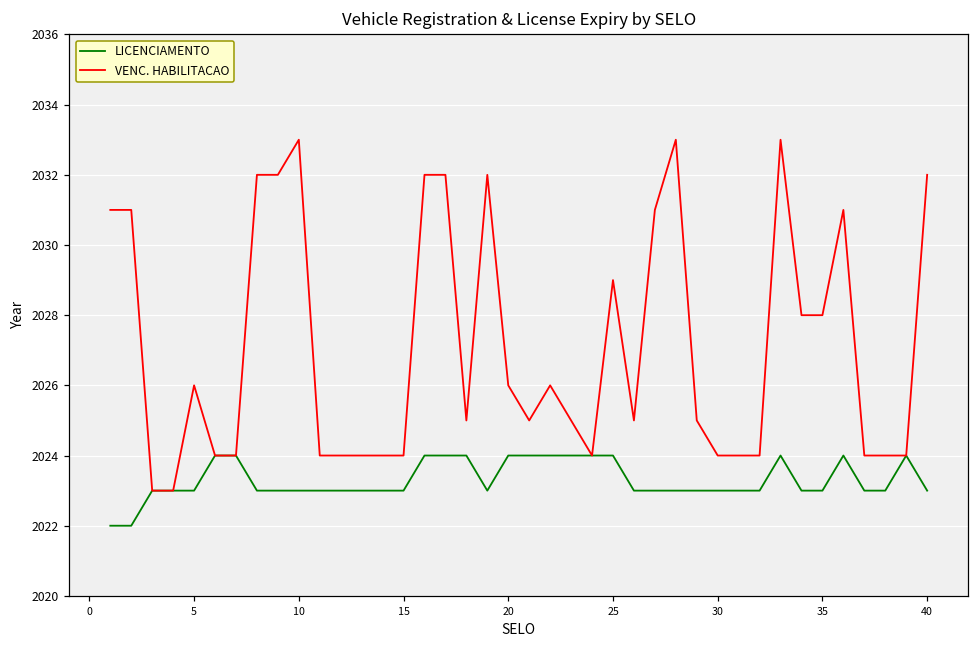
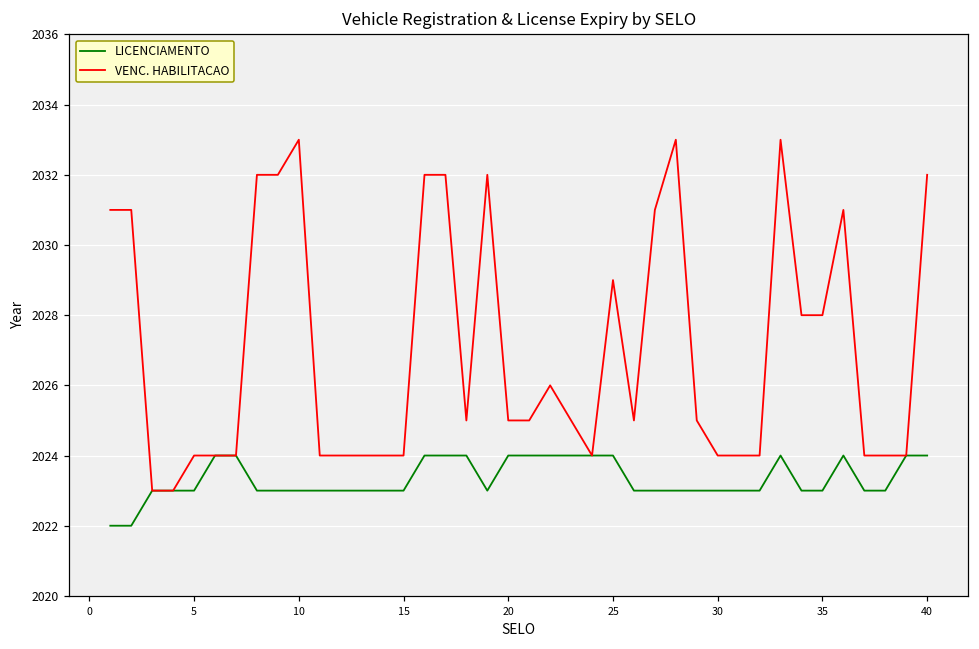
VENC. HABILITACAO, 5: 2026 -> 2024
VENC. HABILITACAO, 20: 2026 -> 2025
LICENCIAMENTO, 40: 2023 -> 2024
